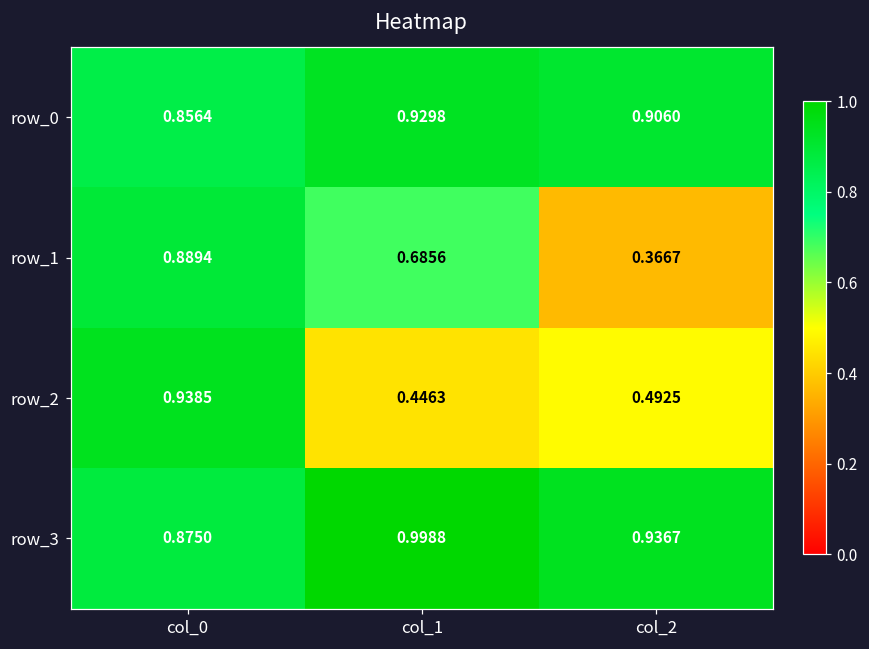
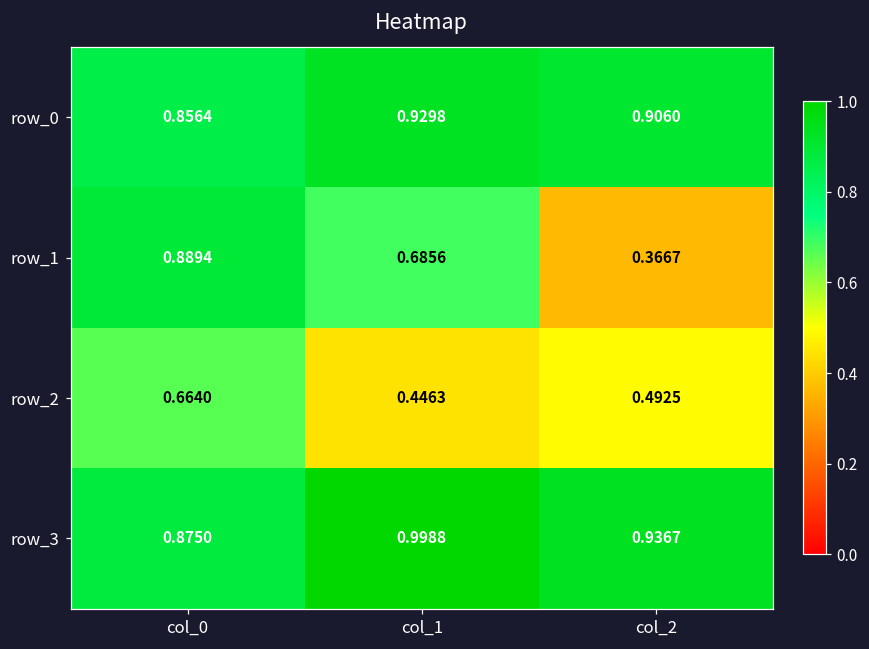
row_2, col_0: 0.9385 -> 0.6640
